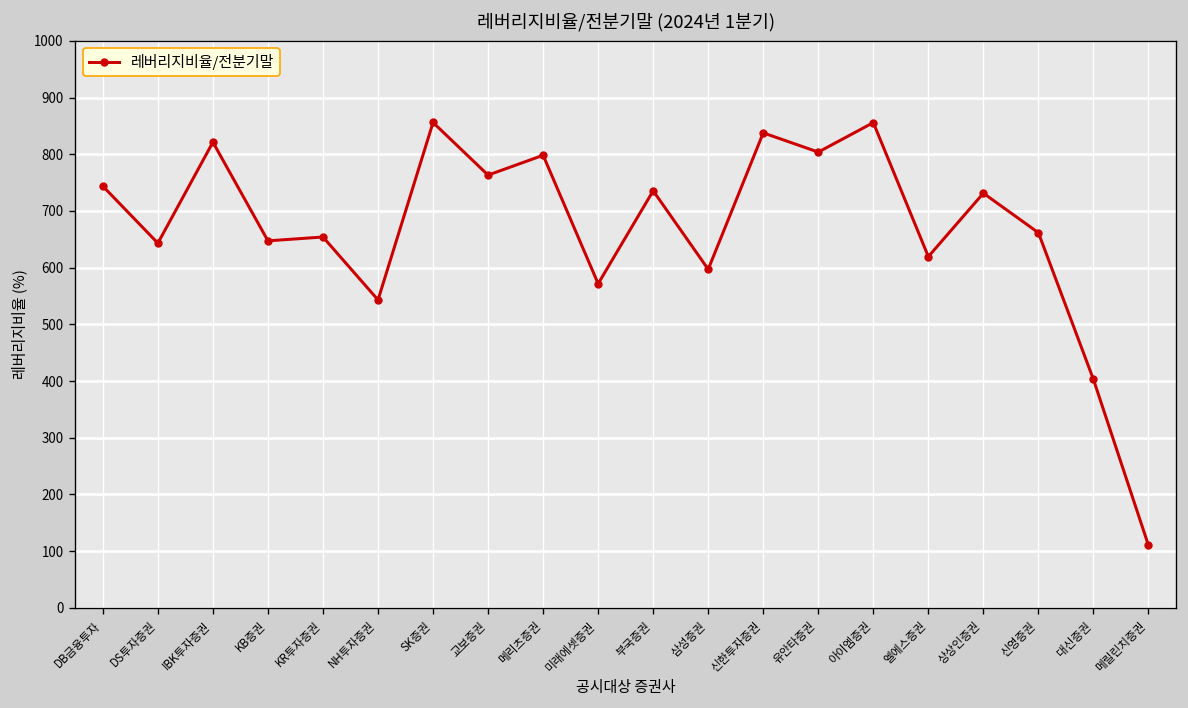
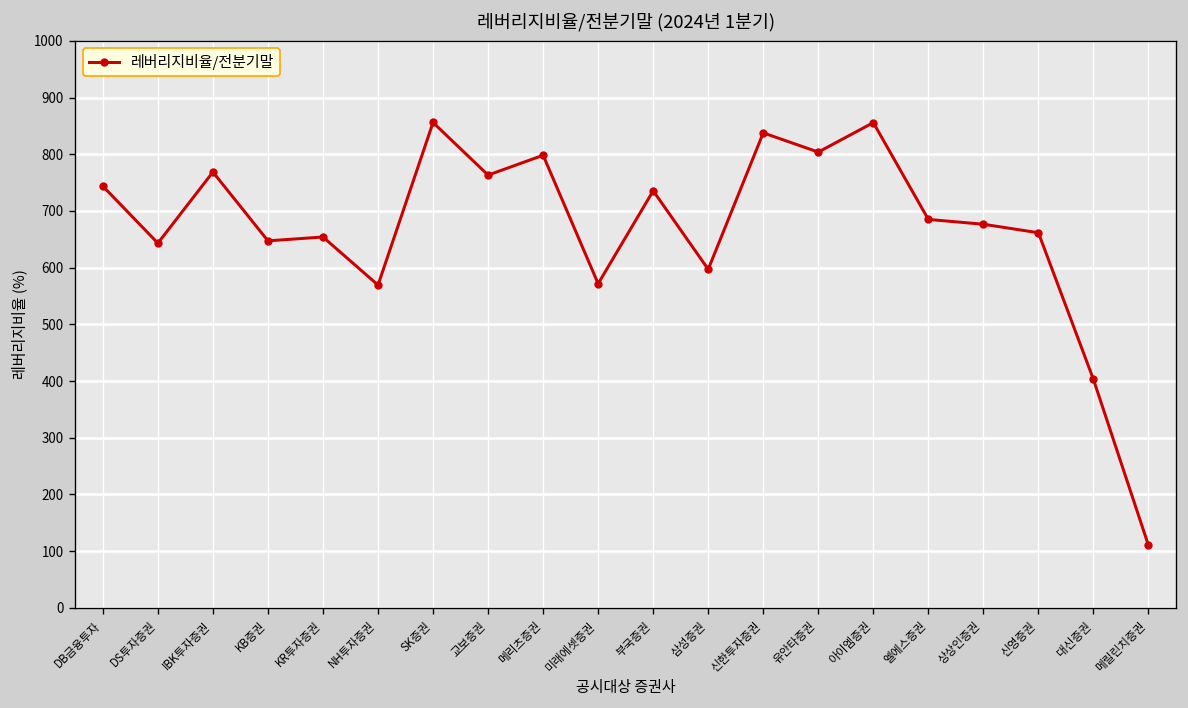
IBK투자증권: 820 -> 770
NH투자증권: 540 -> 570
엘에스증권: 620 -> 690
상상인증권: 730 -> 680
